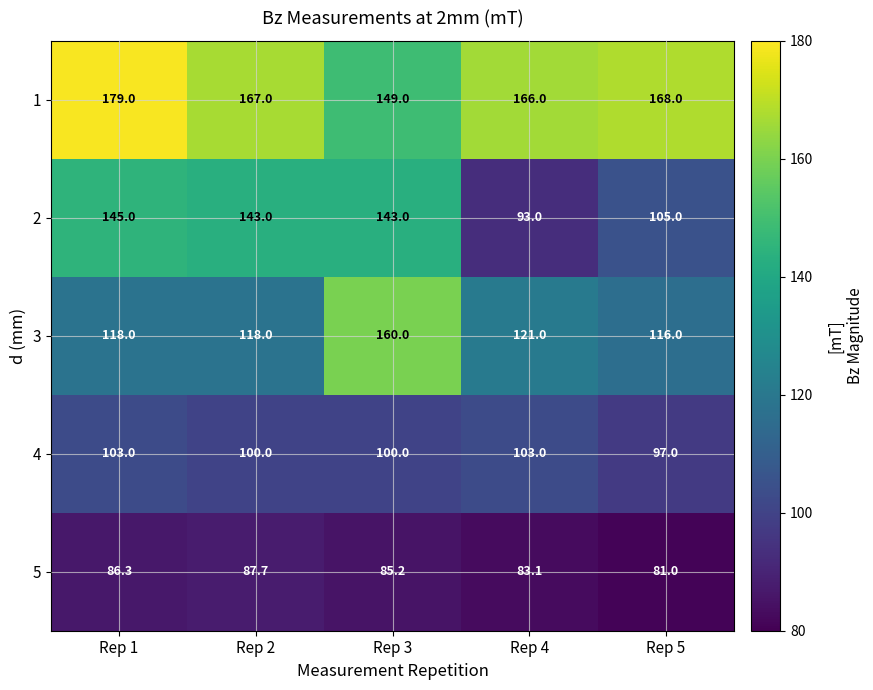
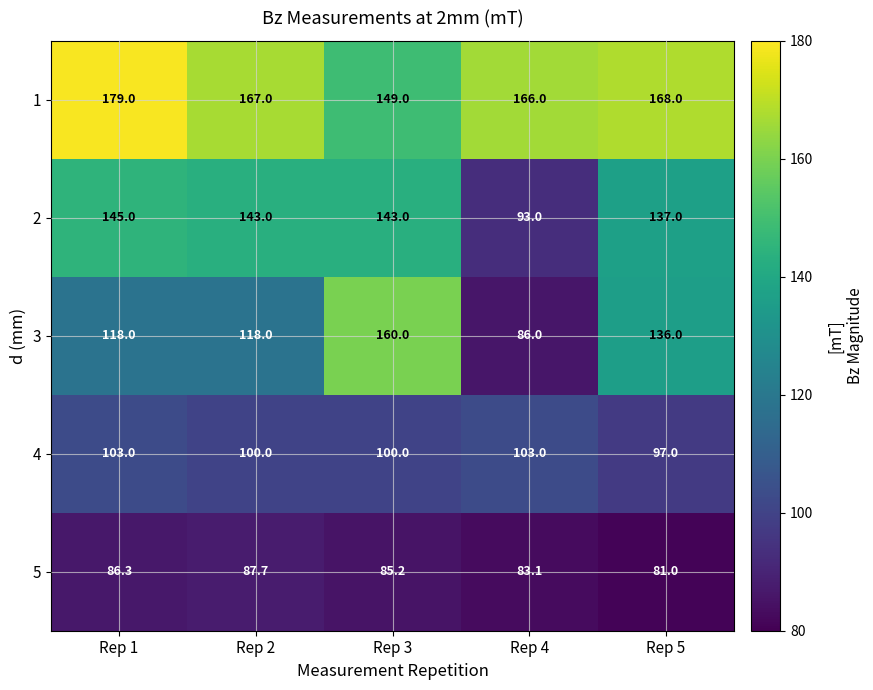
2, Rep 5: 105.0 -> 137.0
3, Rep 4: 121.0 -> 86.0
3, Rep 5: 116.0 -> 136.0
